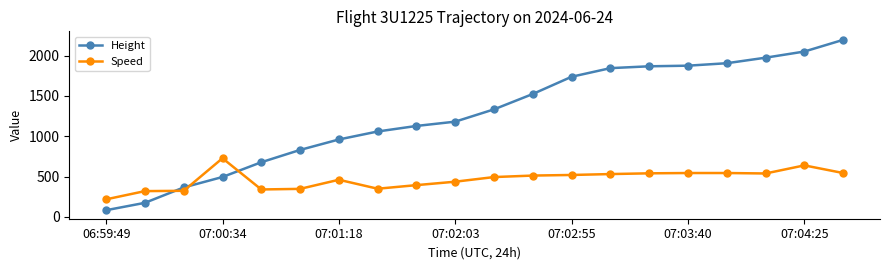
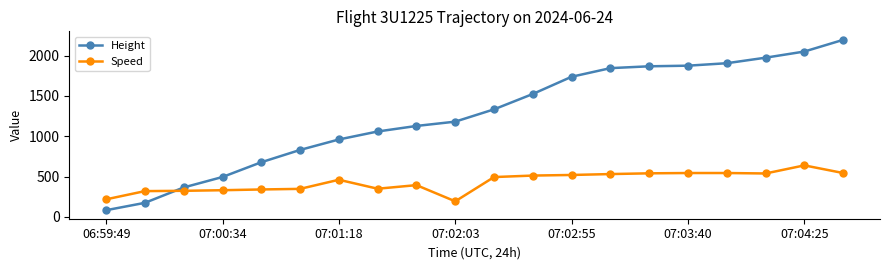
Speed, 07:00:34: 700 -> 300
Speed, 07:02:03: 400 -> 200
